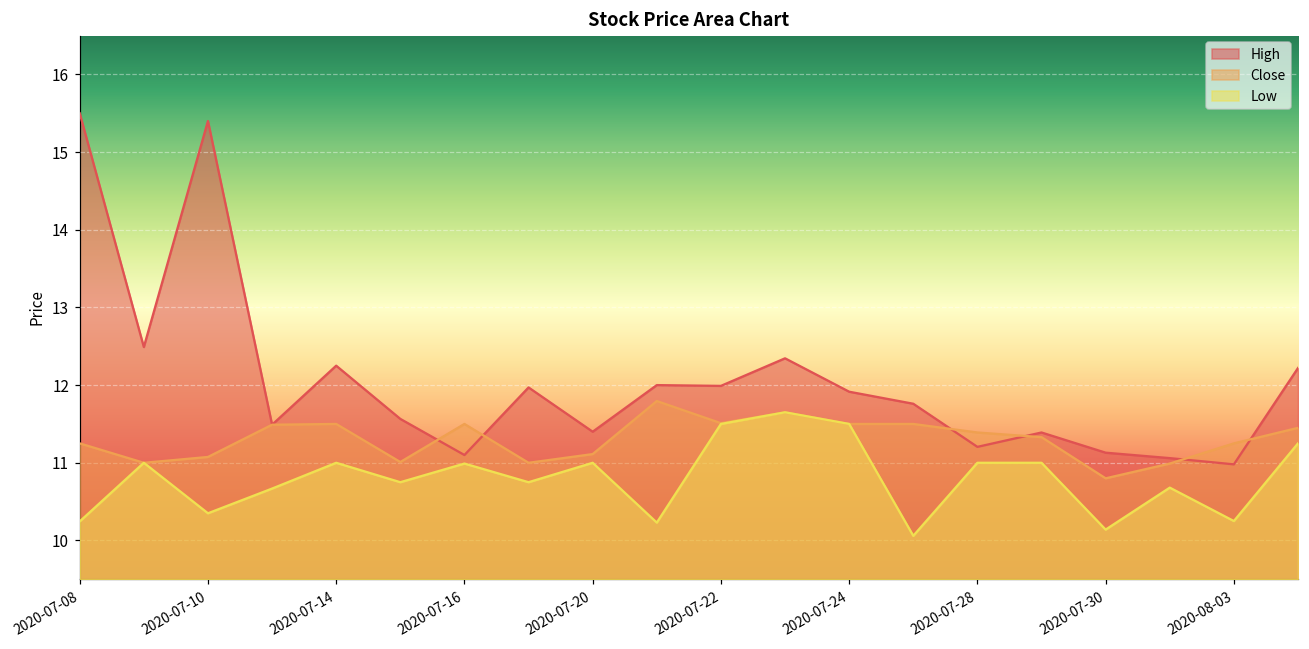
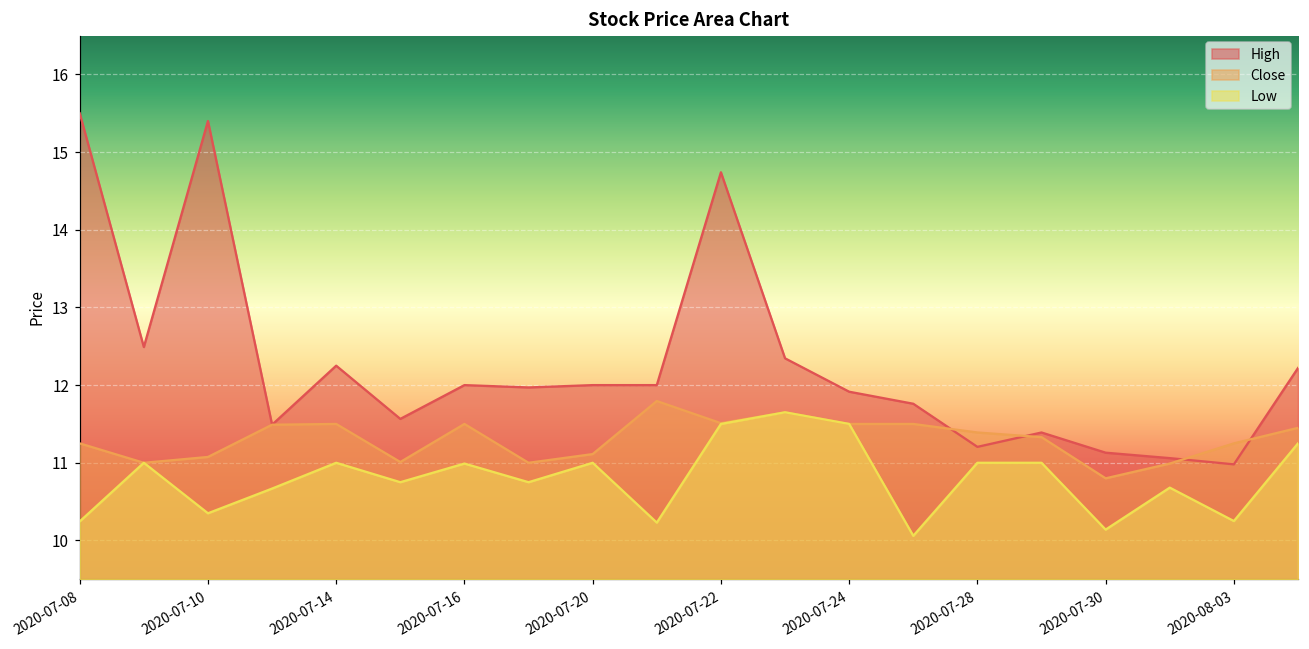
High, 2020-07-16: 11.1 -> 12.0
High, 2020-07-20: 11.4 -> 12.0
High, 2020-07-22: 12.0 -> 14.7
